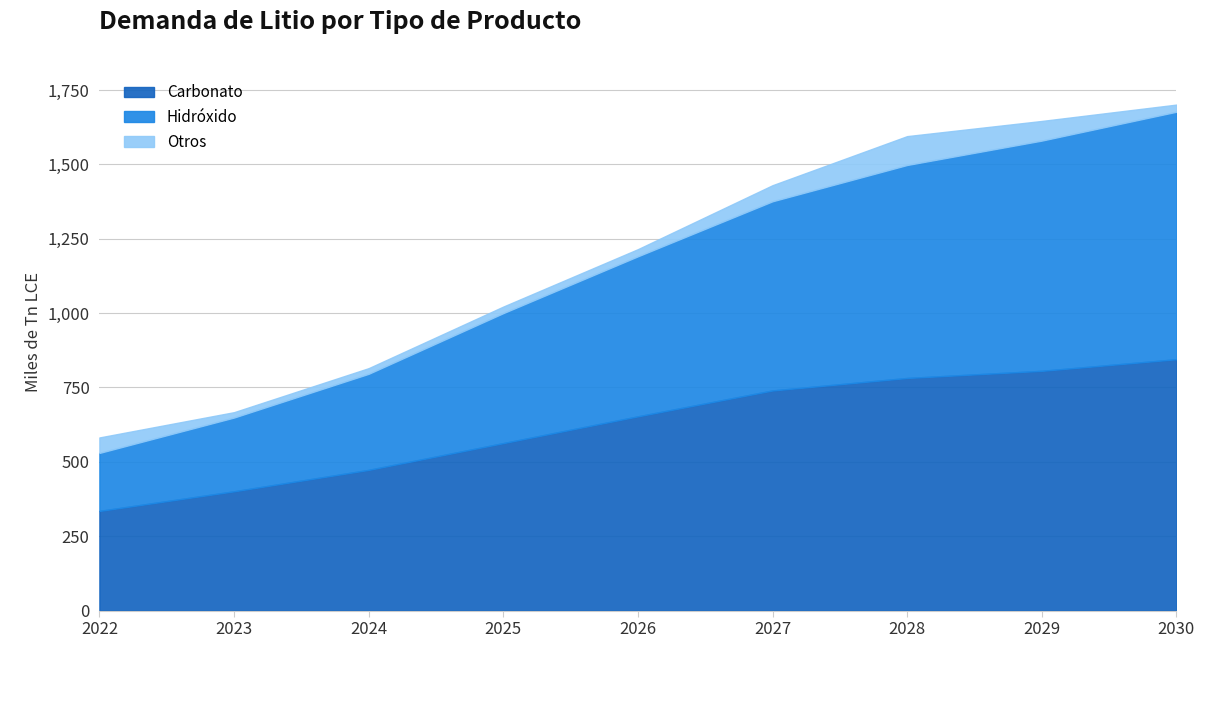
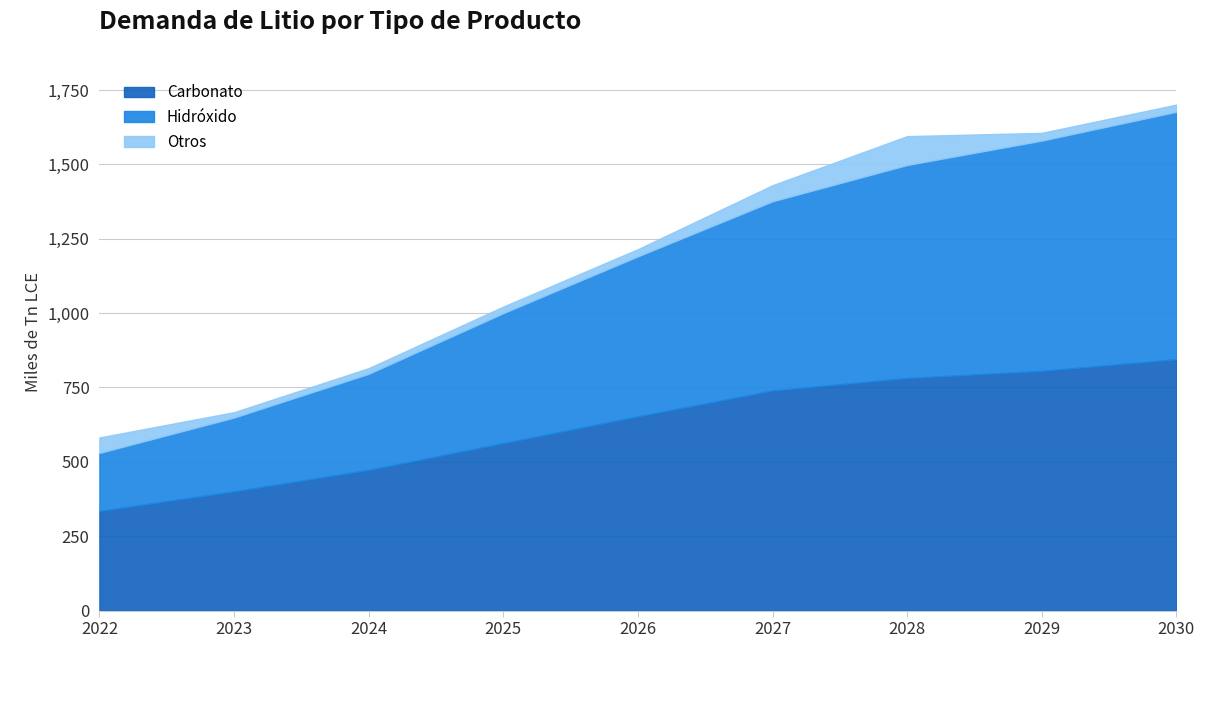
Otros, 2029: 70 -> 30
